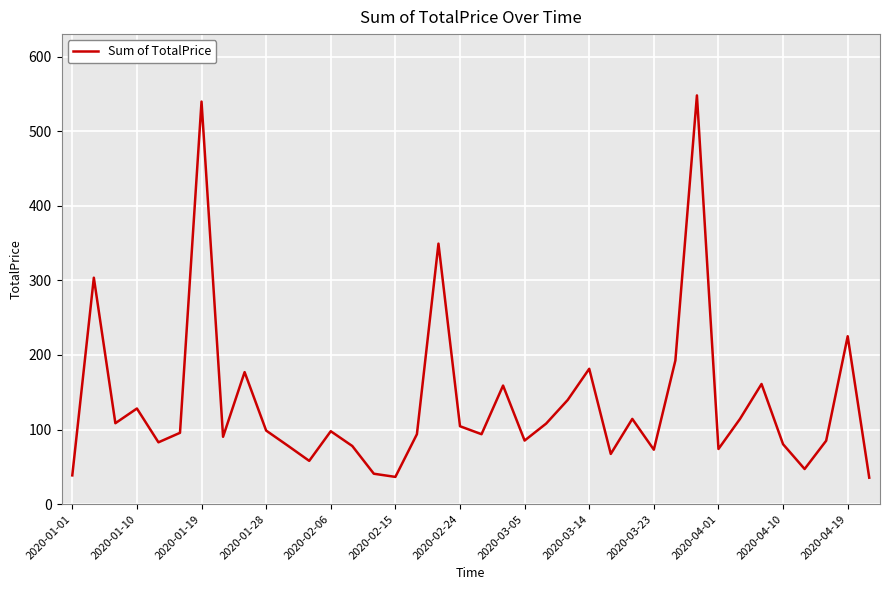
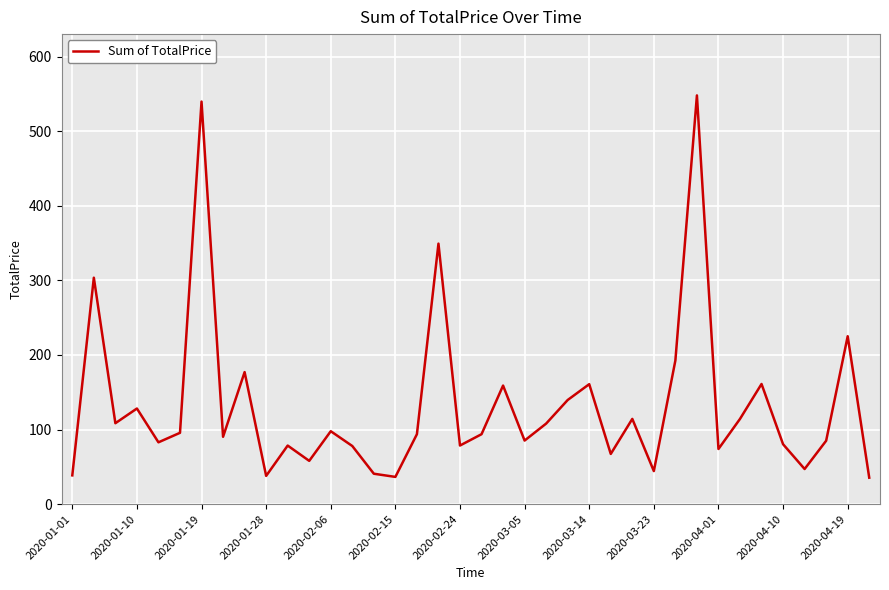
2020-01-28: 100 -> 40
2020-02-24: 100 -> 80
2020-03-14: 180 -> 160
2020-03-23: 70 -> 40
